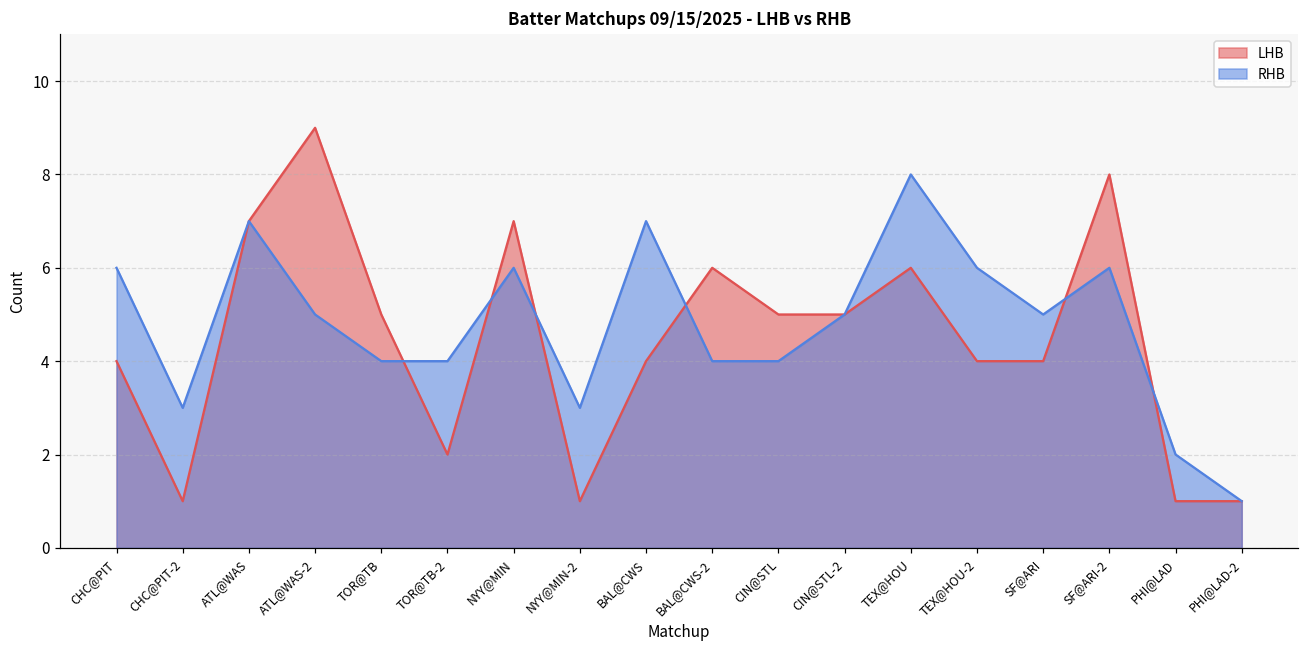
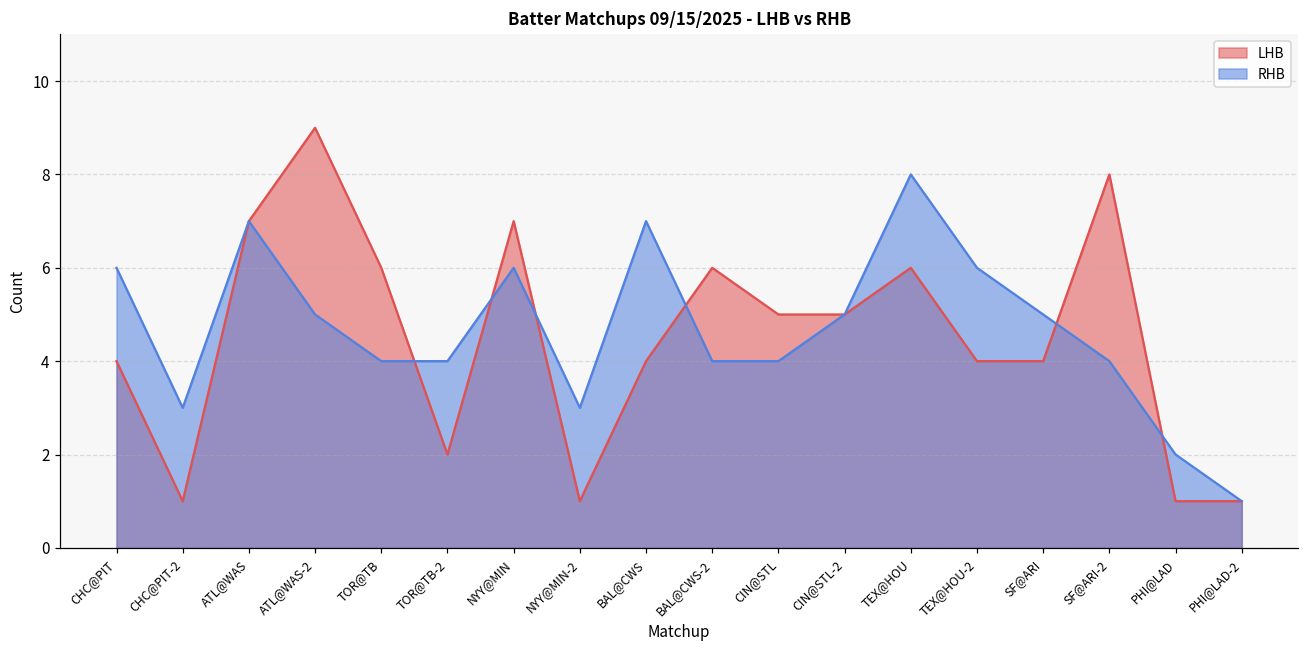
LHB, TOR@TB: 5 -> 6
RHB, SF@ARI-2: 6 -> 4
